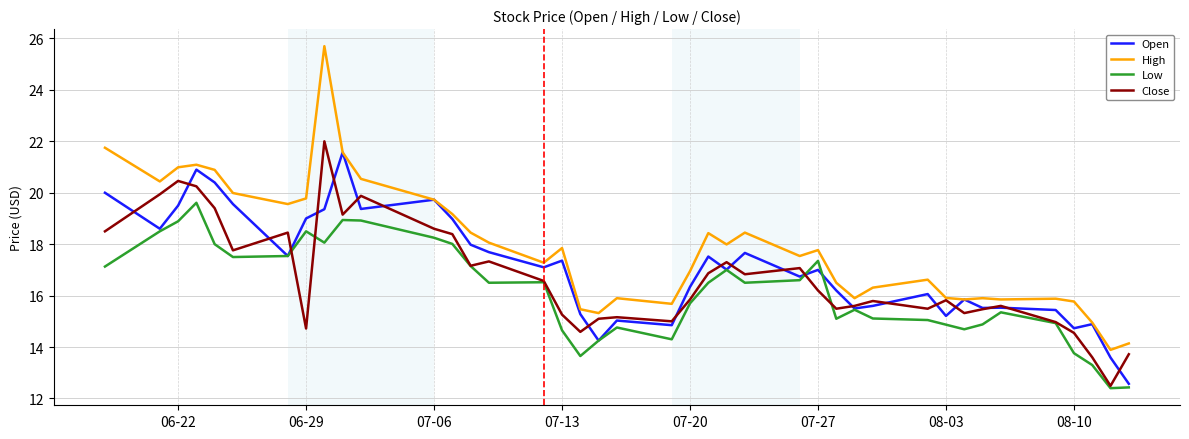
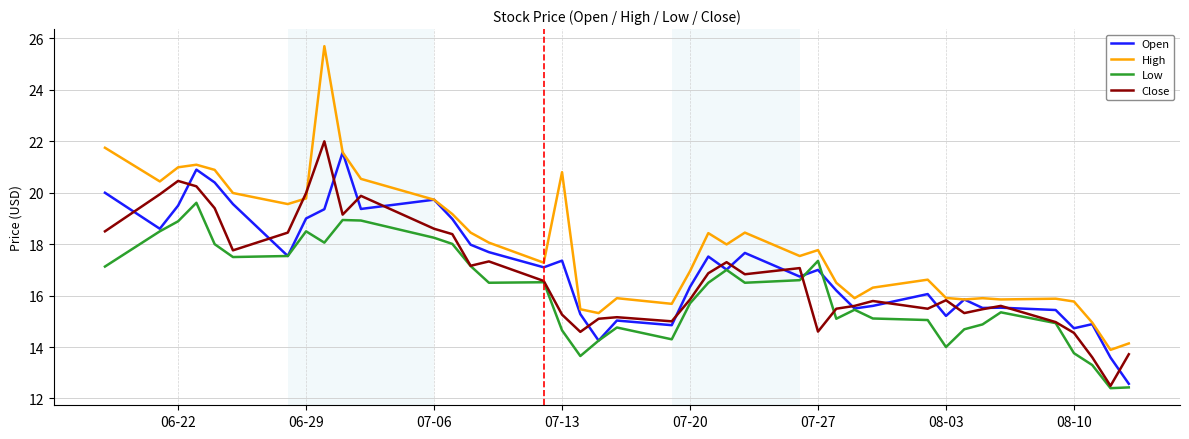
Close, 06-29: 14.7 -> 20.0
High, 07-13: 17.9 -> 20.8
Close, 07-27: 16.2 -> 14.6
Low, 08-03: 14.9 -> 14.0
